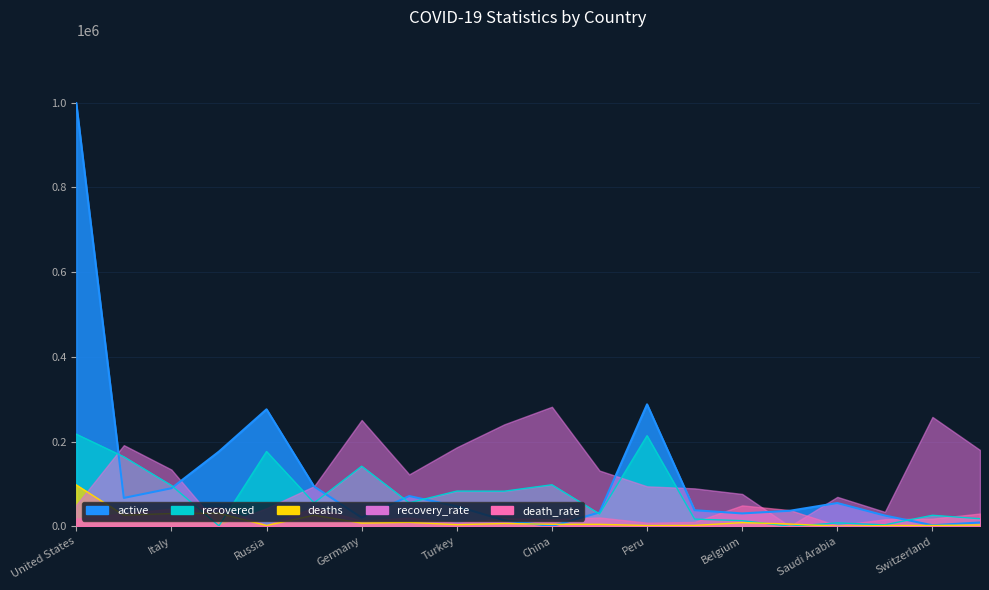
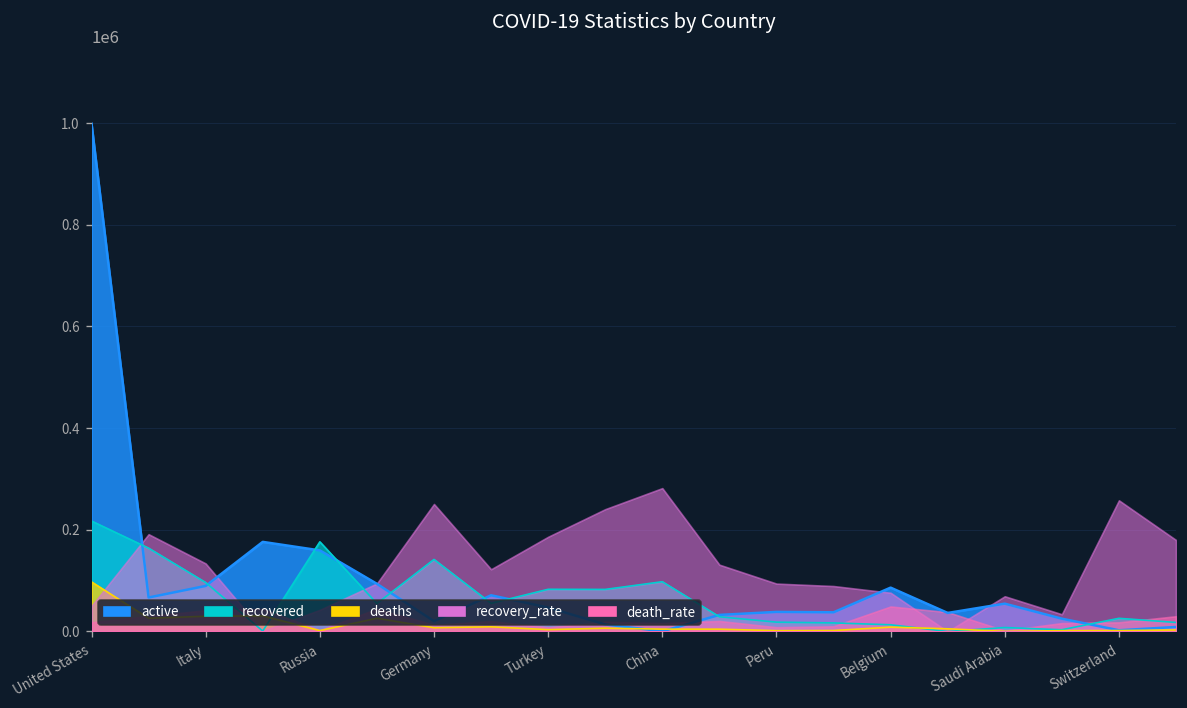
active, Russia: 280000 -> 160000
active, Peru: 290000 -> 40000
recovered, Peru: 210000 -> 20000
active, Belgium: 30000 -> 90000
